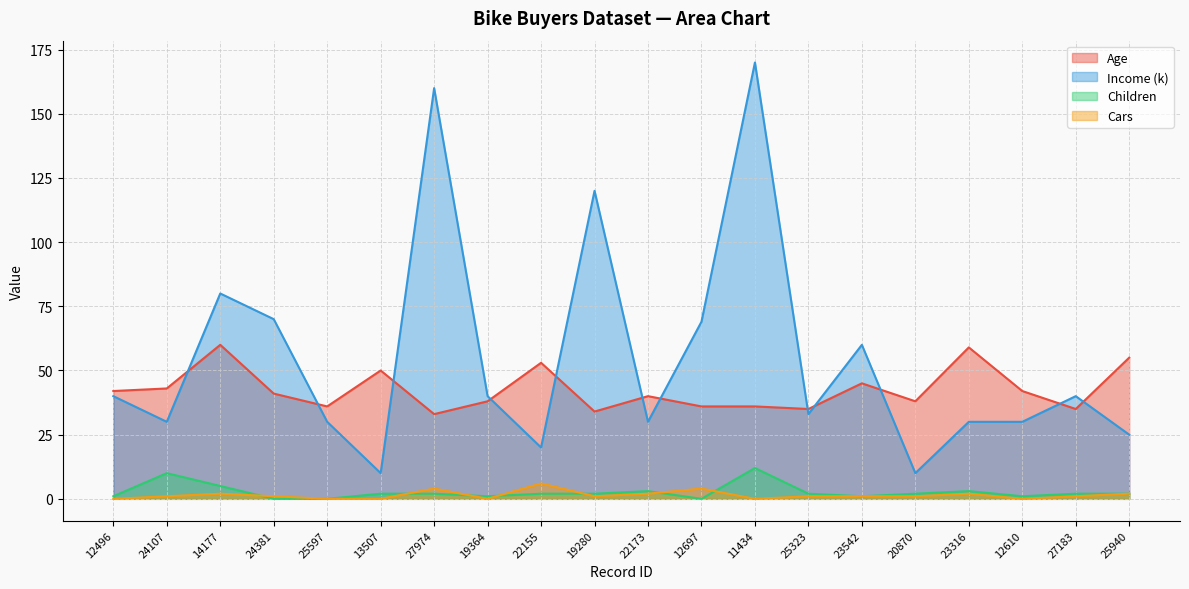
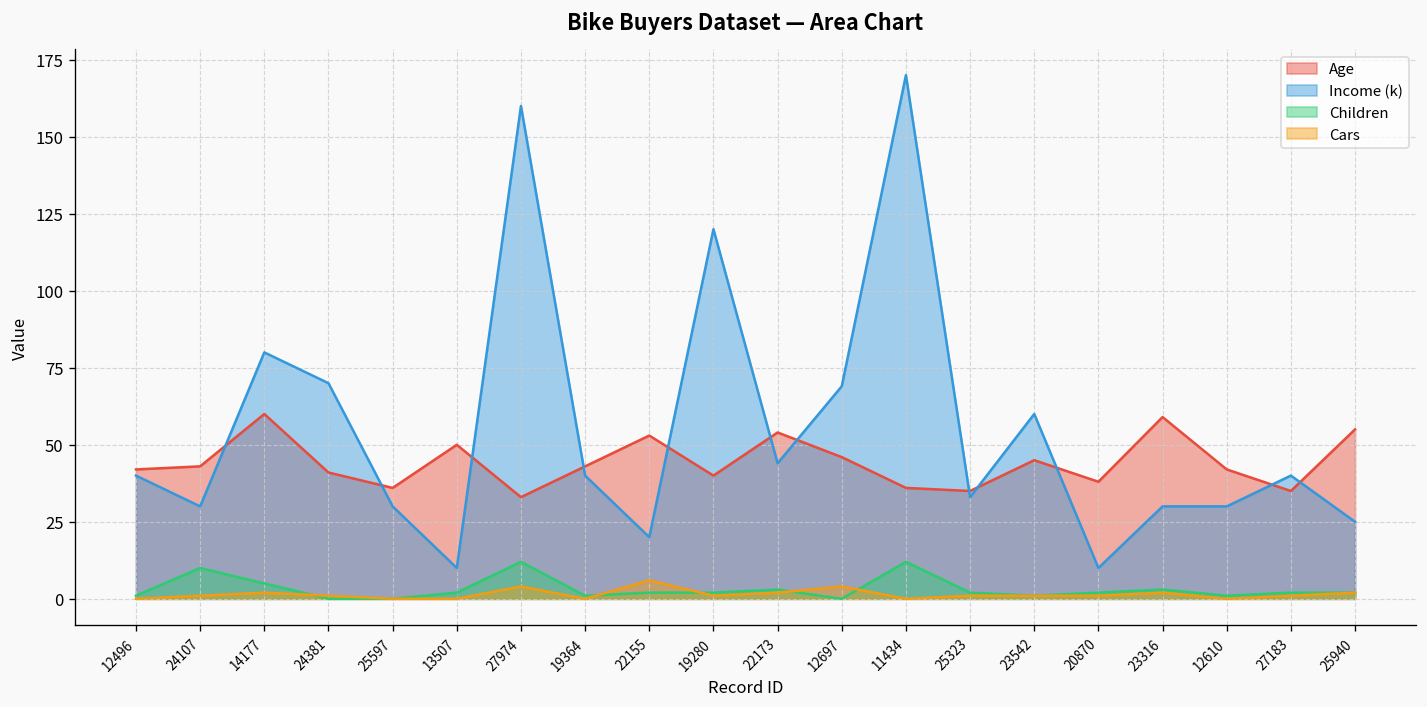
Children, 27974: 2 -> 12
Age, 19364: 38 -> 43
Age, 19280: 34 -> 40
Age, 22173: 40 -> 54
Income (k), 22173: 30 -> 44
Age, 12697: 36 -> 46
